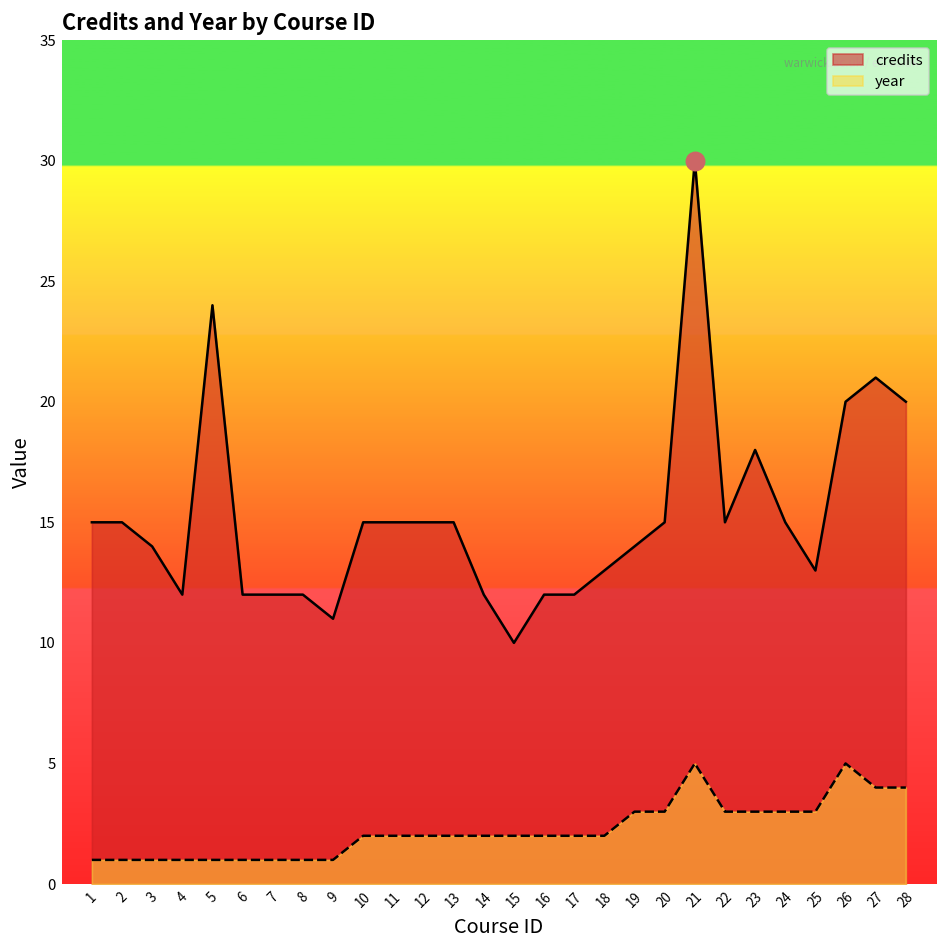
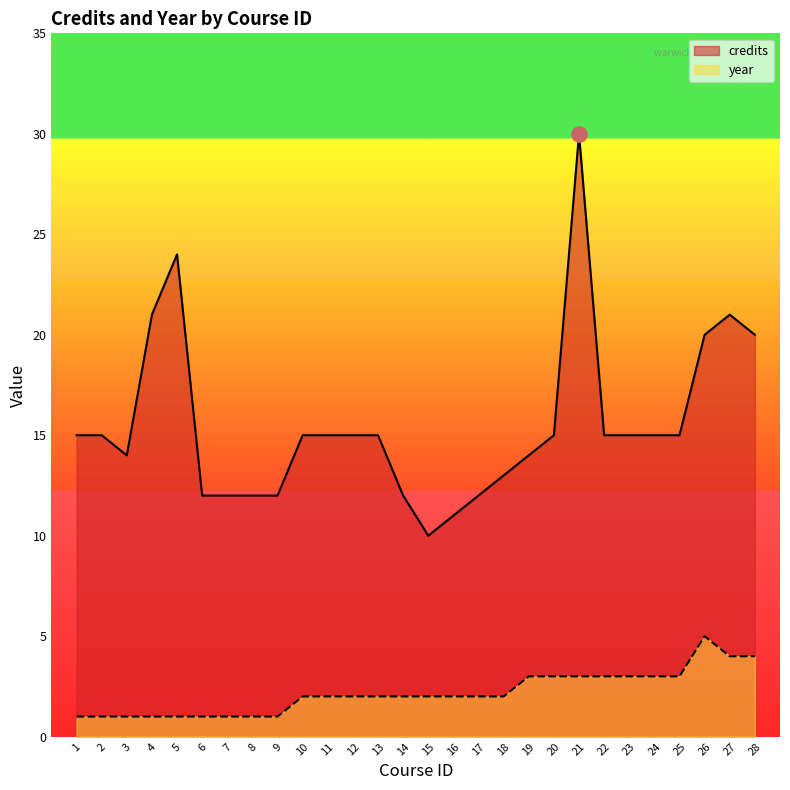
credits, 4: 12 -> 21
credits, 9: 11 -> 12
credits, 16: 12 -> 11
year, 21: 5 -> 3
credits, 23: 18 -> 15
credits, 25: 13 -> 15
